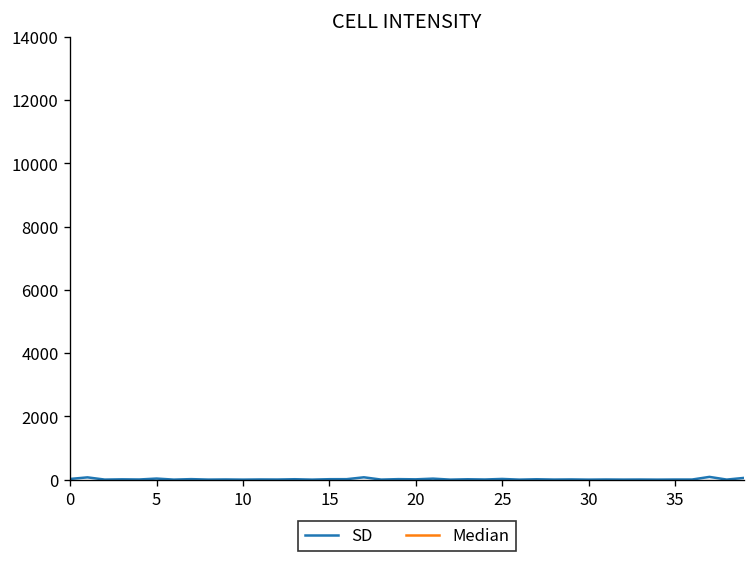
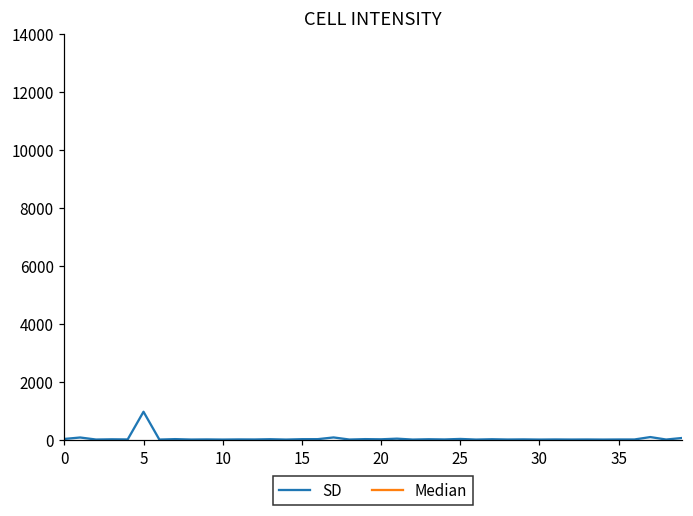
SD, 5: 0 -> 1000
